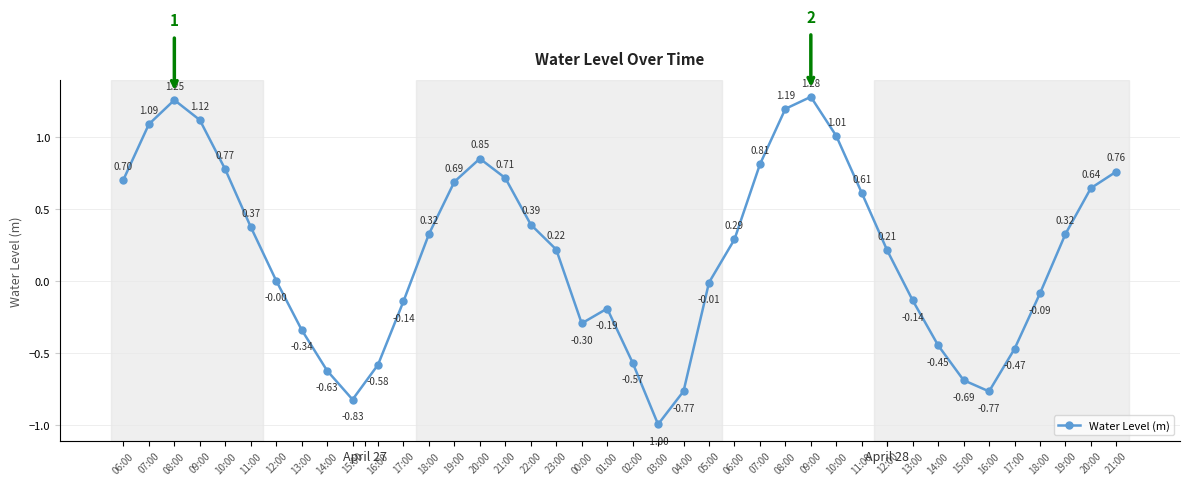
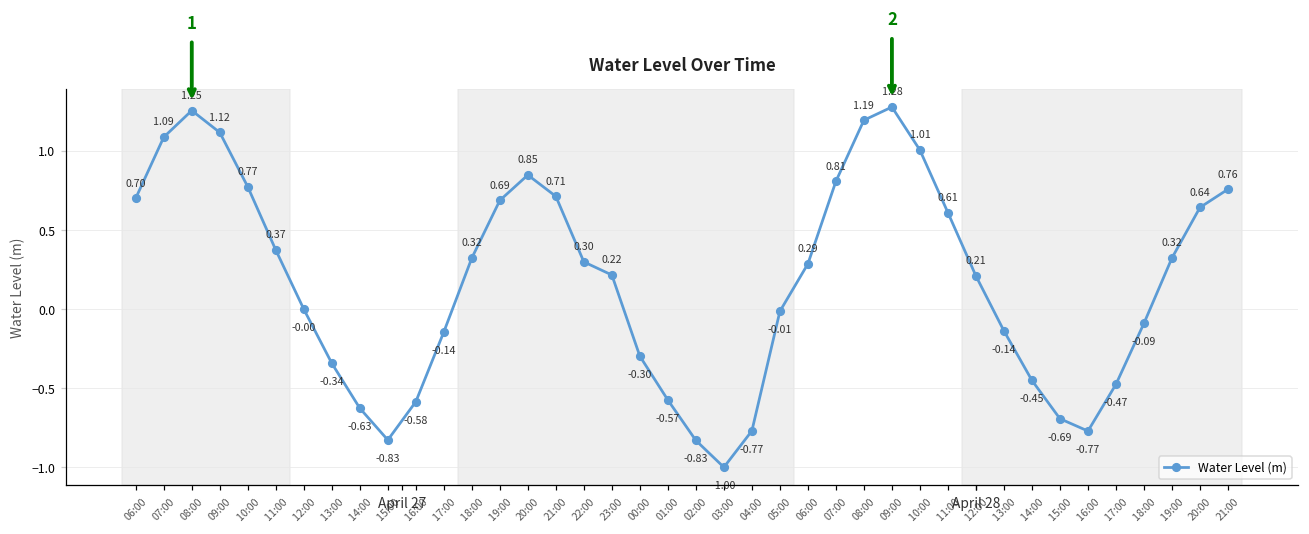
22:00: 0.39 -> 0.30
01:00: -0.19 -> -0.57
02:00: -0.57 -> -0.83
